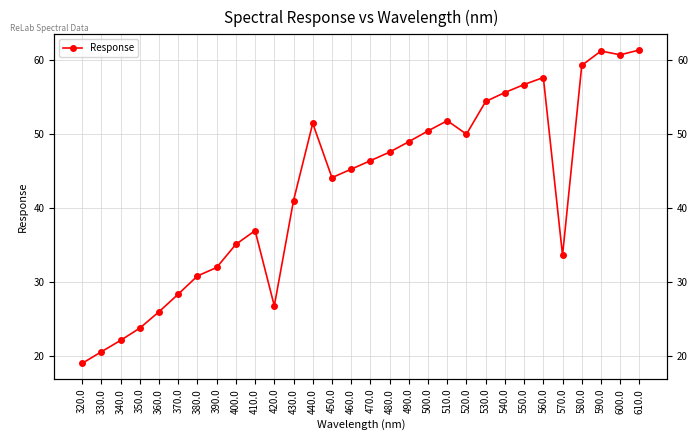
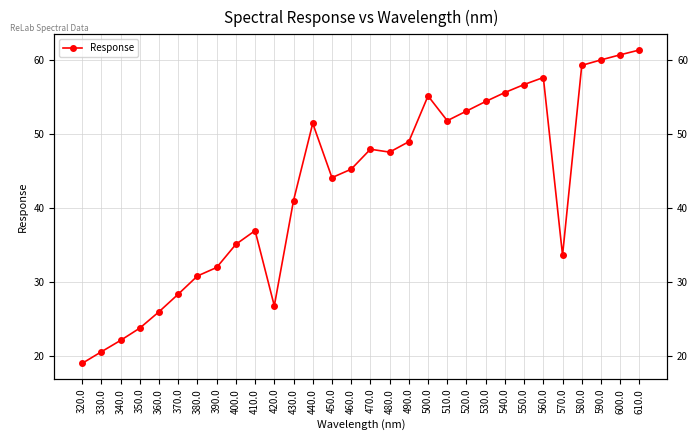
470.0: 46 -> 48
500.0: 50 -> 55
520.0: 50 -> 53
590.0: 61 -> 60
